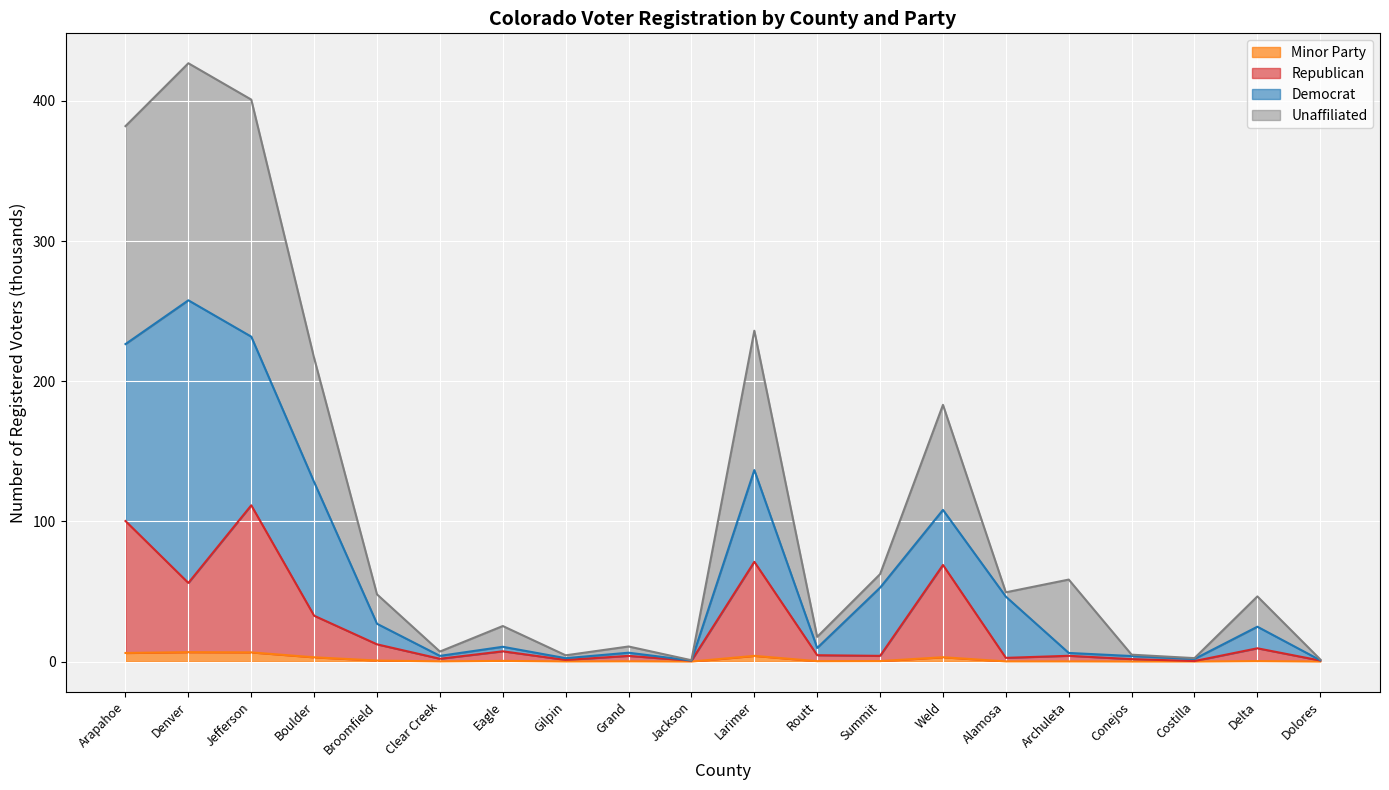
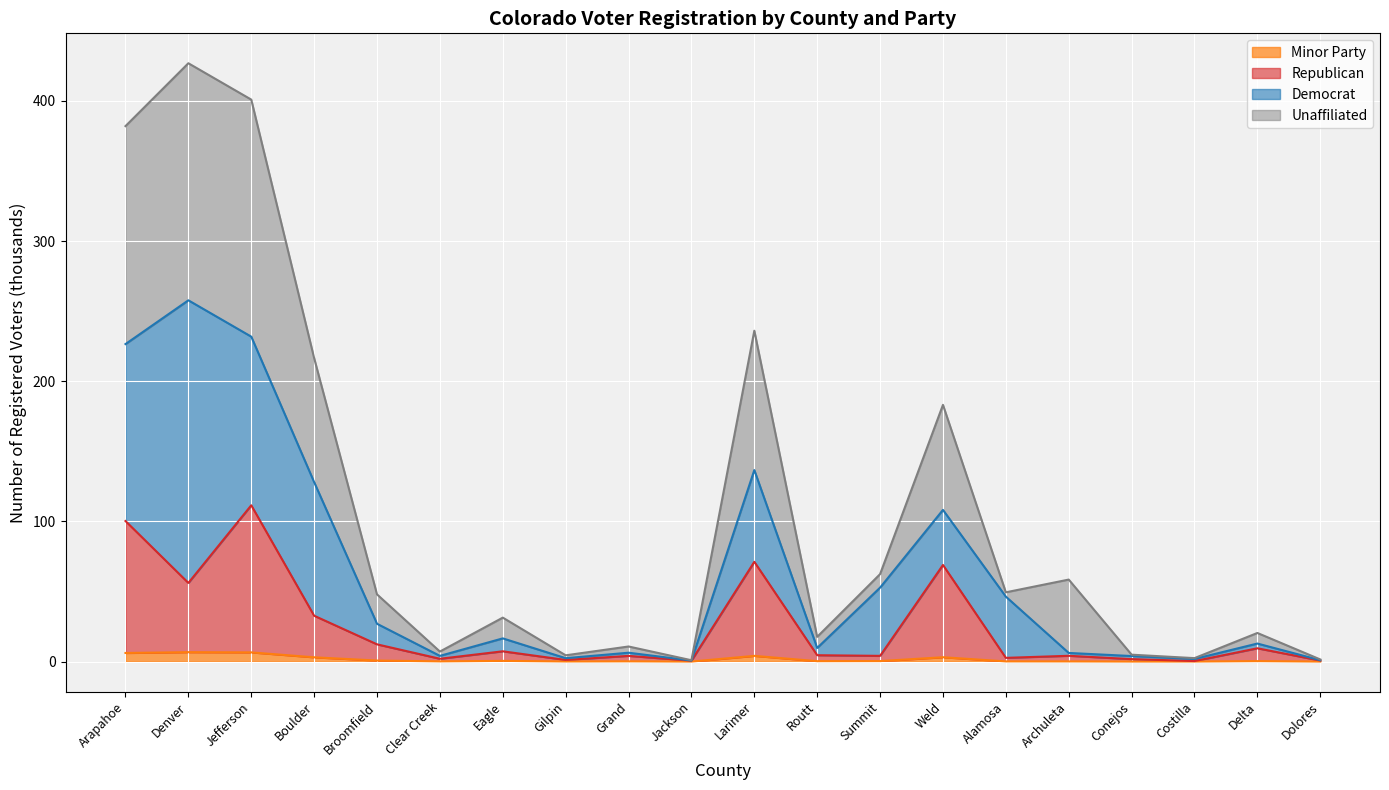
Democrat, Eagle: 3 -> 9
Democrat, Delta: 15 -> 3
Unaffiliated, Delta: 22 -> 8
